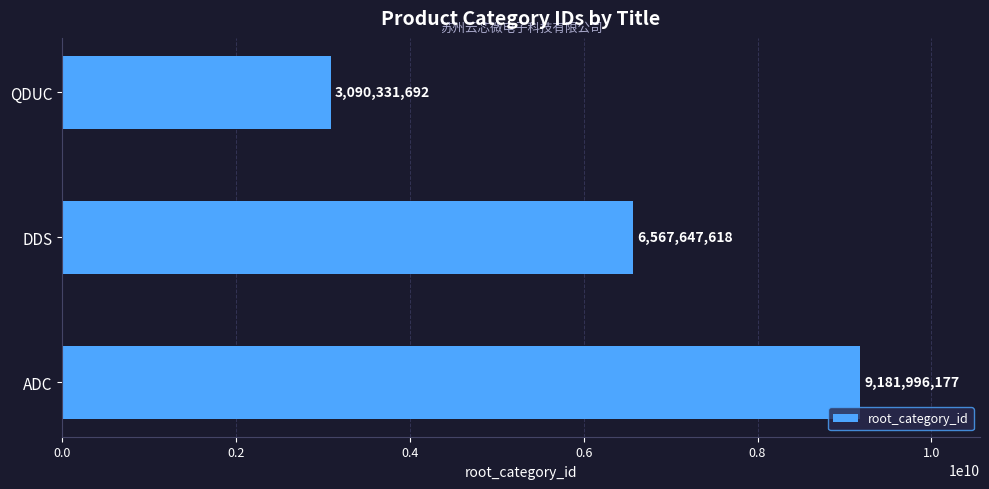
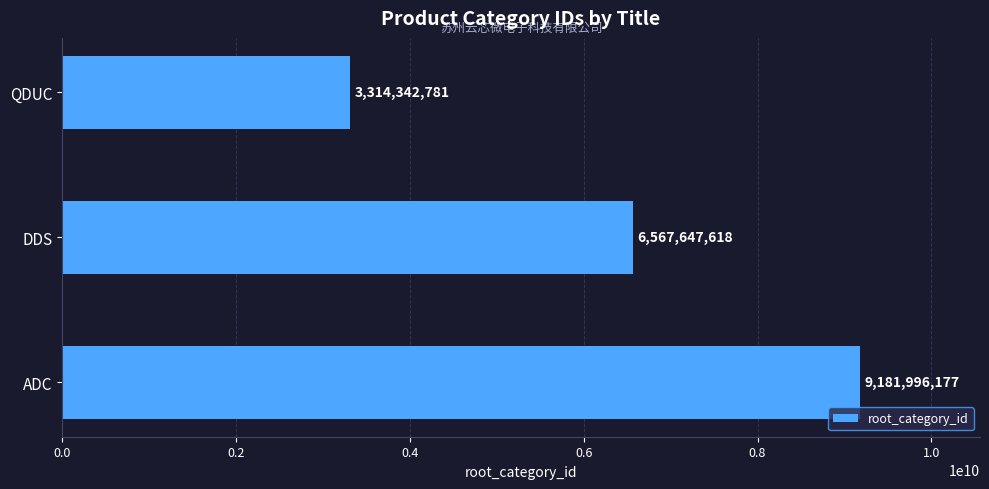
QDUC: 3,090,331,692 -> 3,314,342,781
